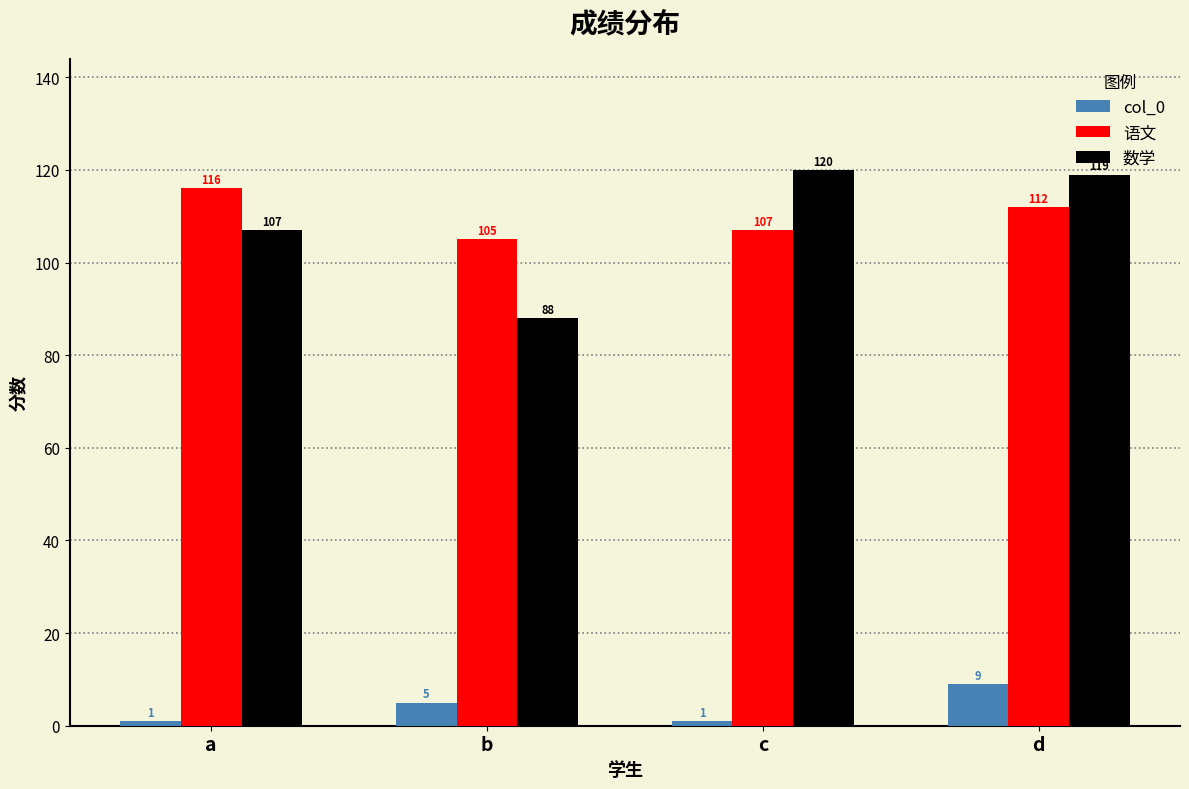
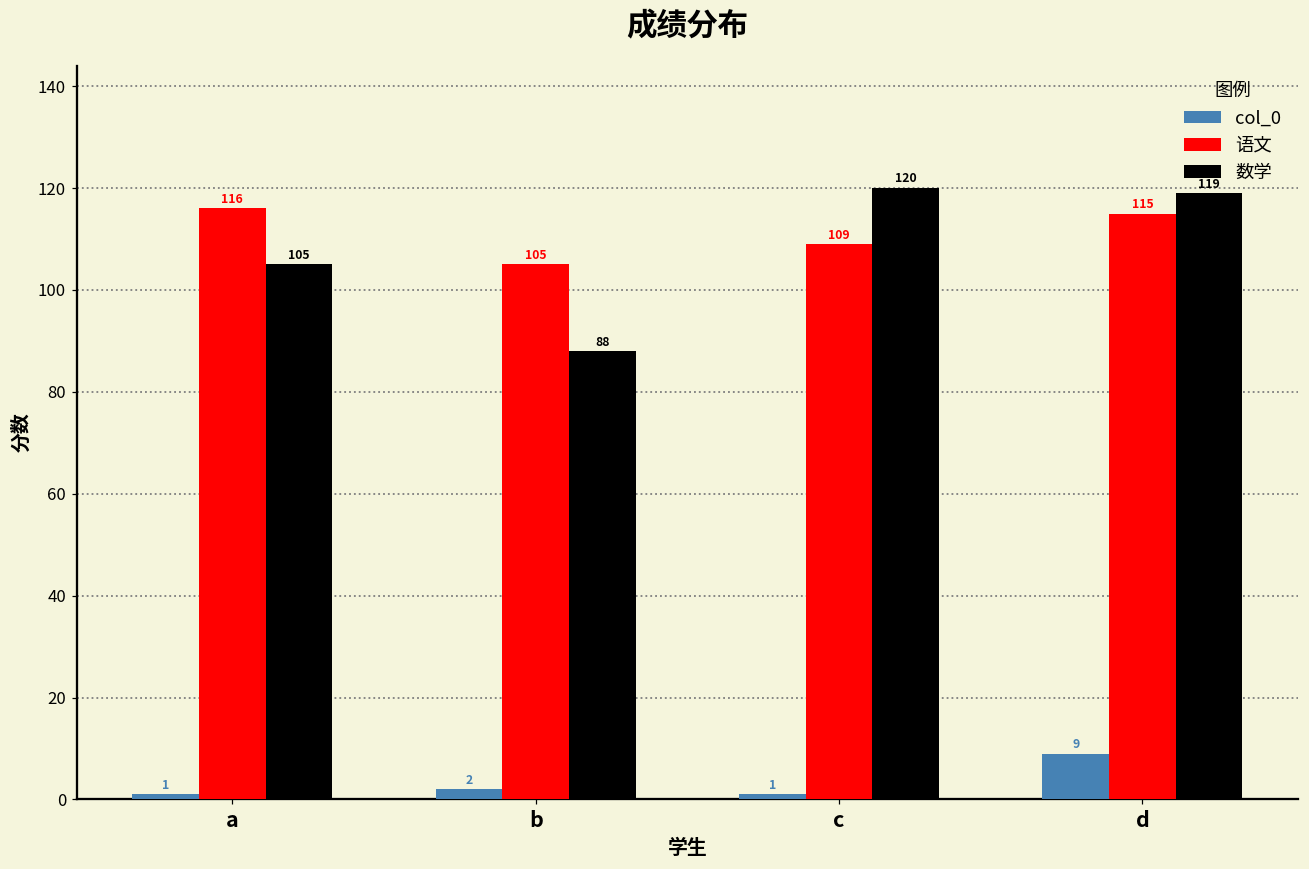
数学, a: 107 -> 105
col_0, b: 5 -> 2
语文, c: 107 -> 109
语文, d: 112 -> 115
